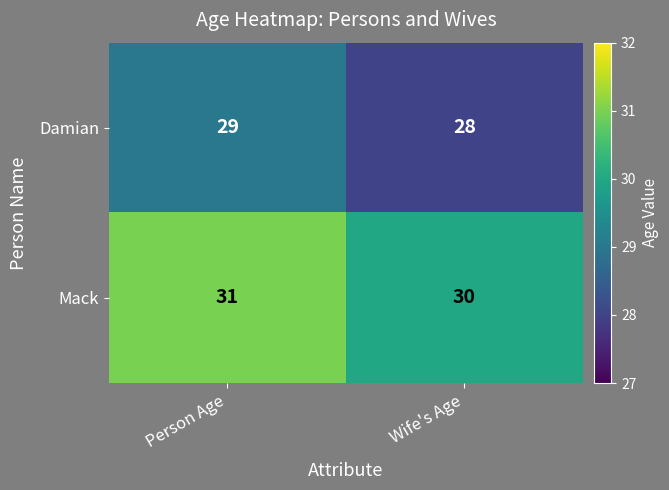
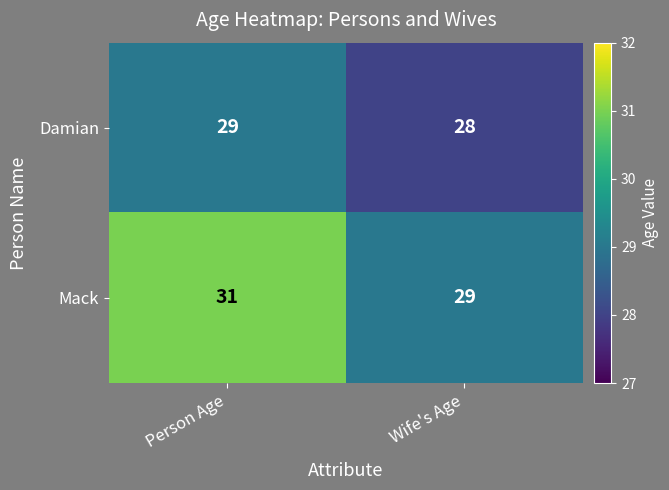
Mack, Wife's Age: 30 -> 29
